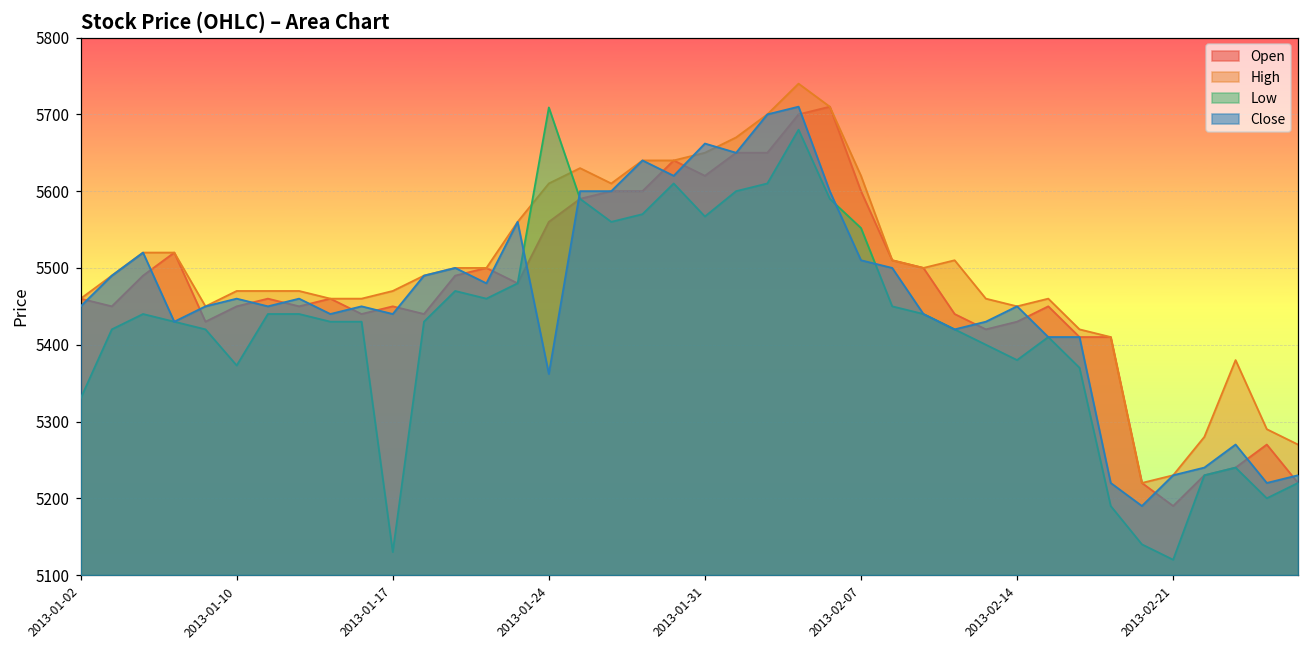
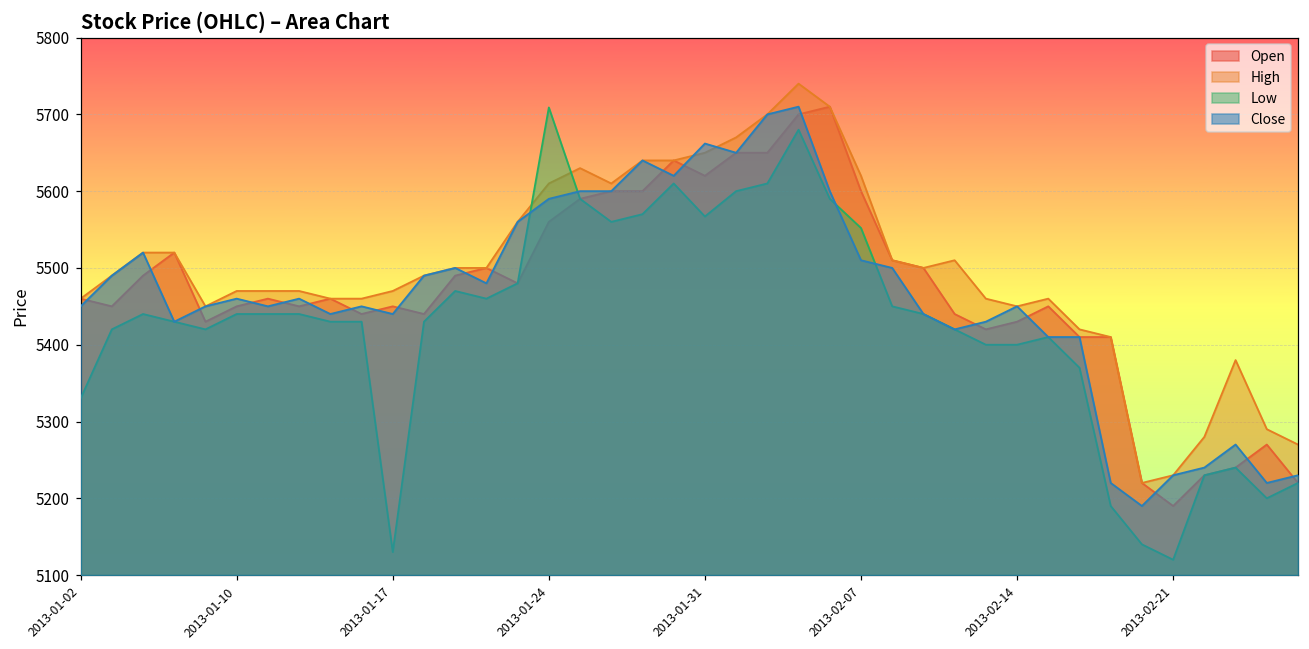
Low, 2013-01-10: 5370 -> 5440
Close, 2013-01-24: 5360 -> 5590
Low, 2013-02-14: 5380 -> 5400
